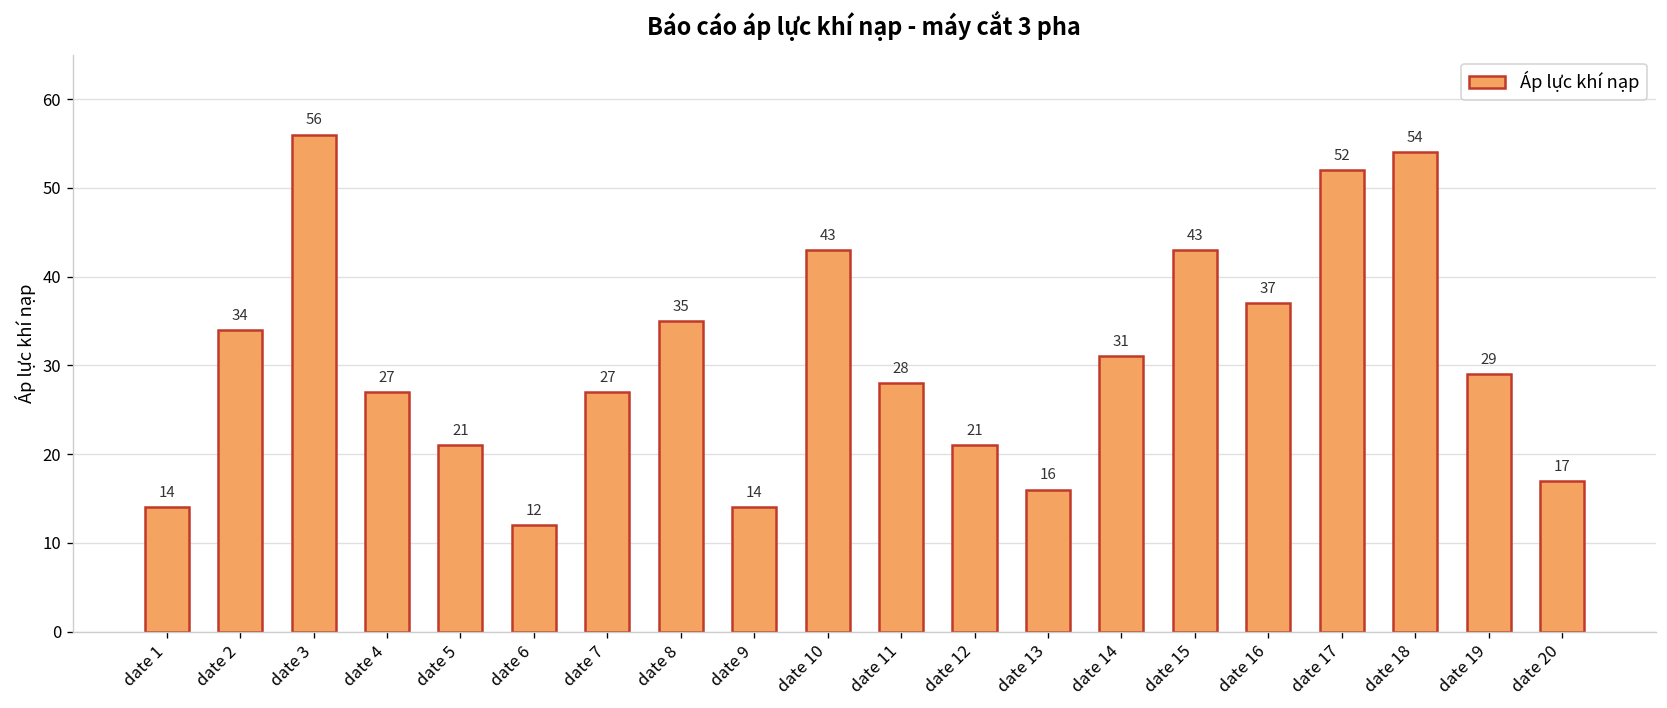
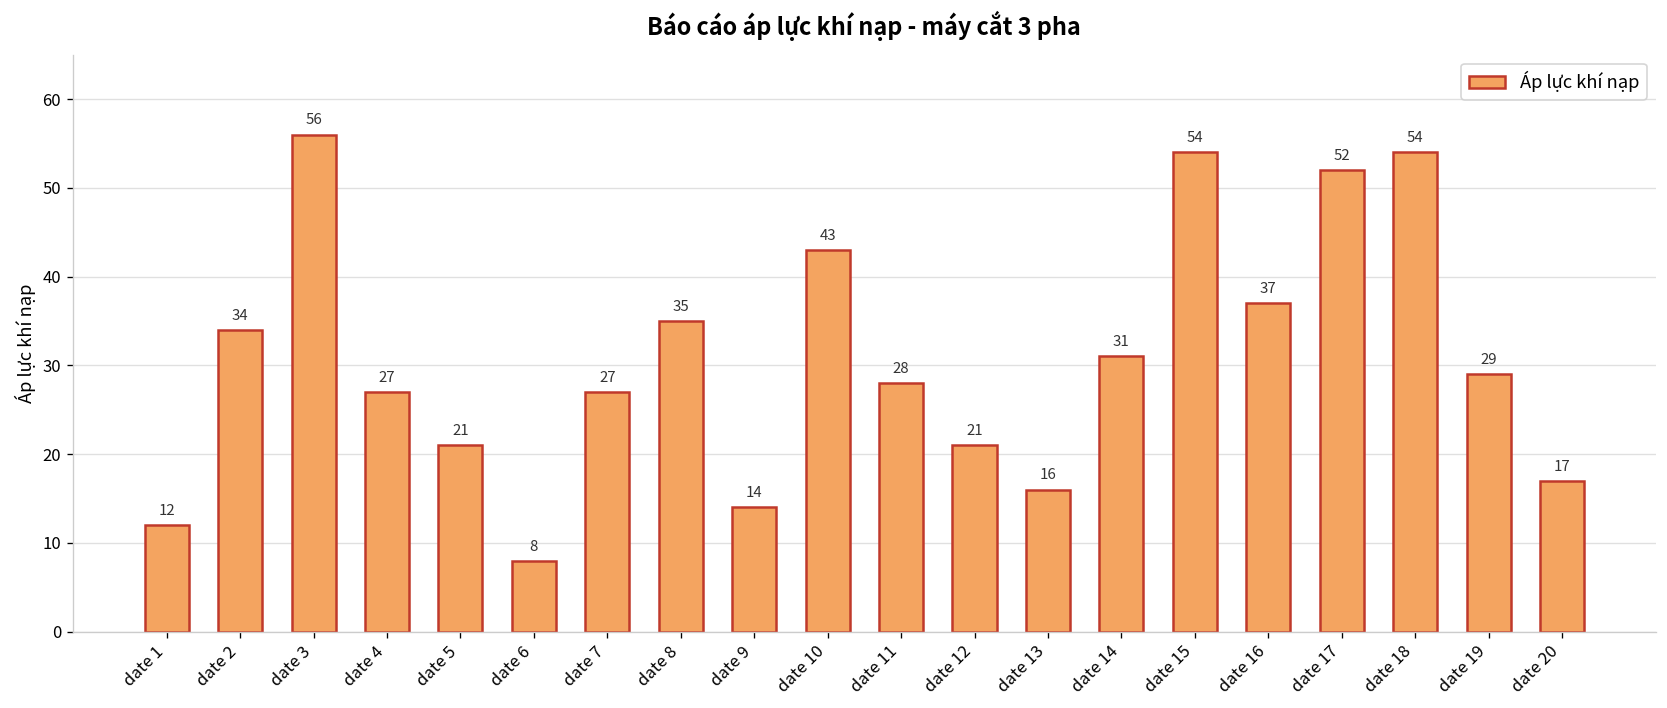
date 1: 14 -> 12
date 6: 12 -> 8
date 15: 43 -> 54
